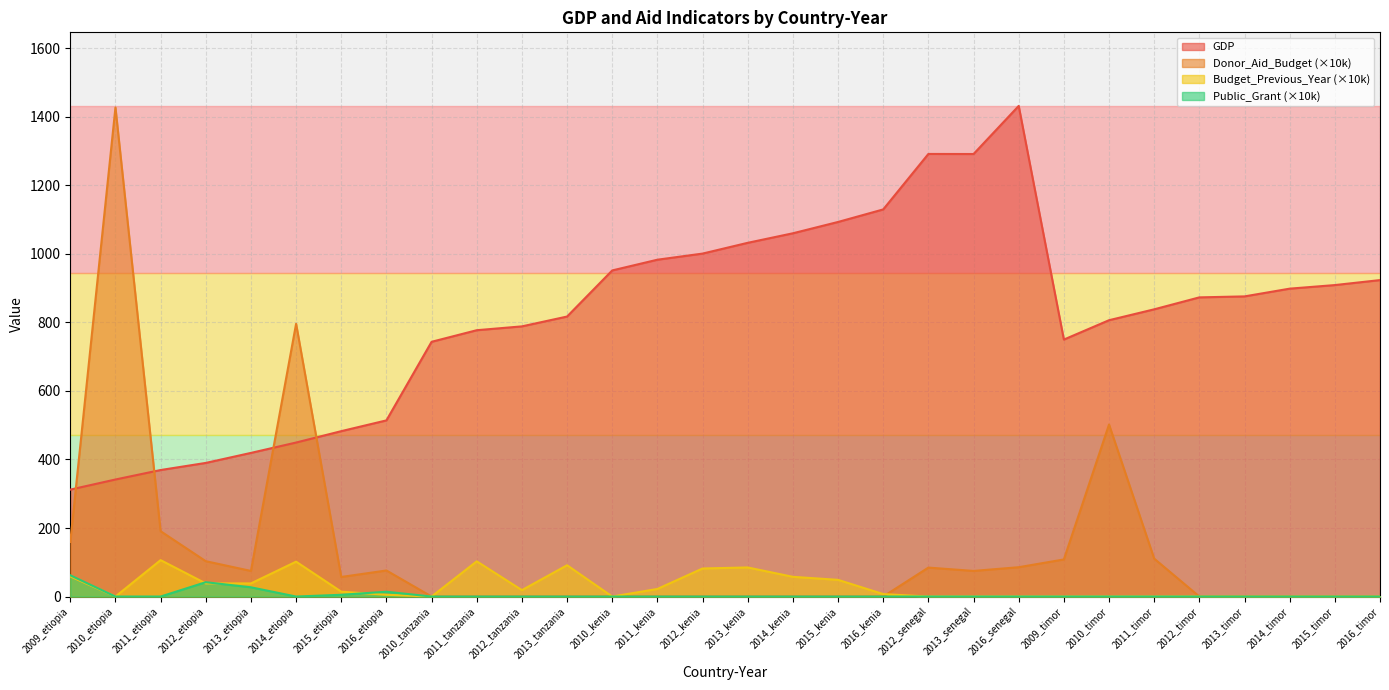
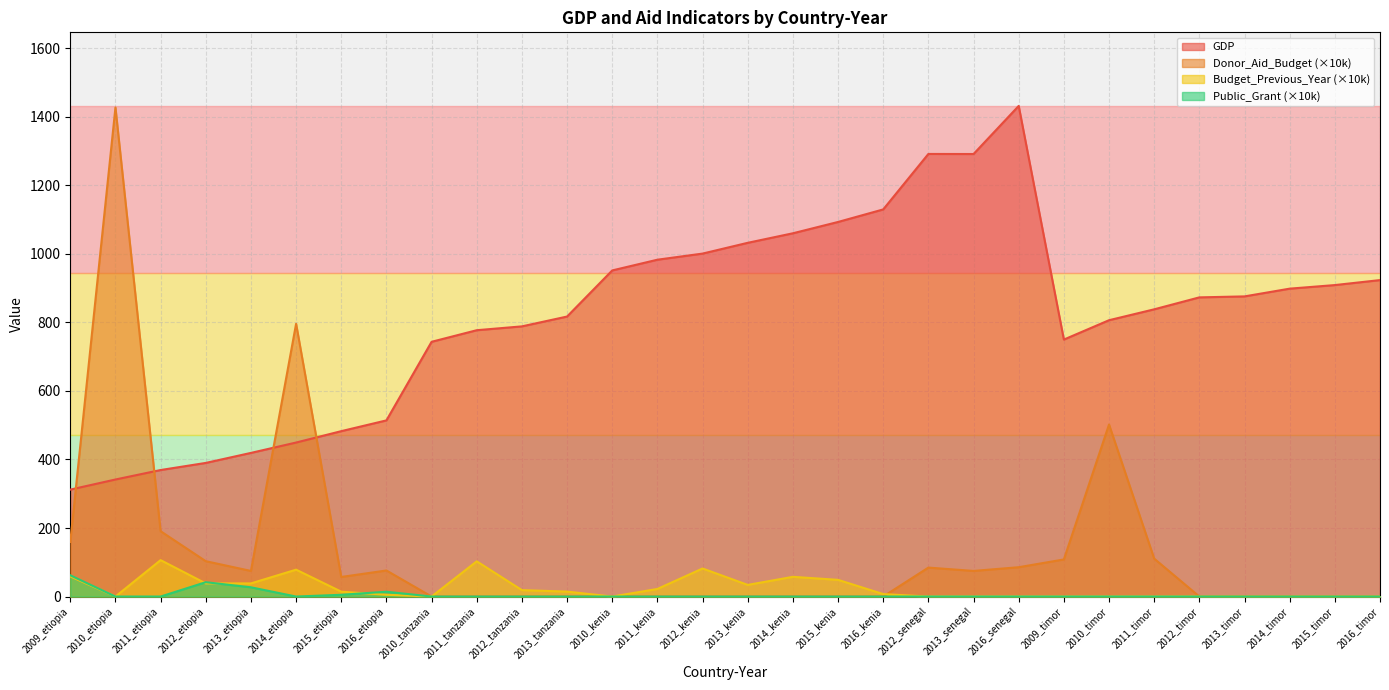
Budget_Previous_Year (×10k), 2014_etiopia: 100 -> 80
Budget_Previous_Year (×10k), 2013_tanzania: 90 -> 10
Budget_Previous_Year (×10k), 2013_kenia: 80 -> 30
